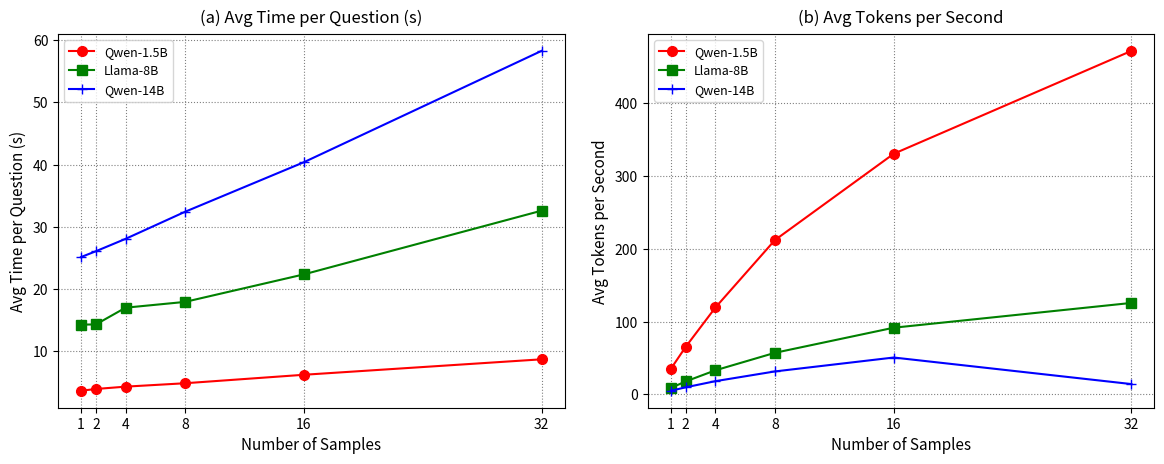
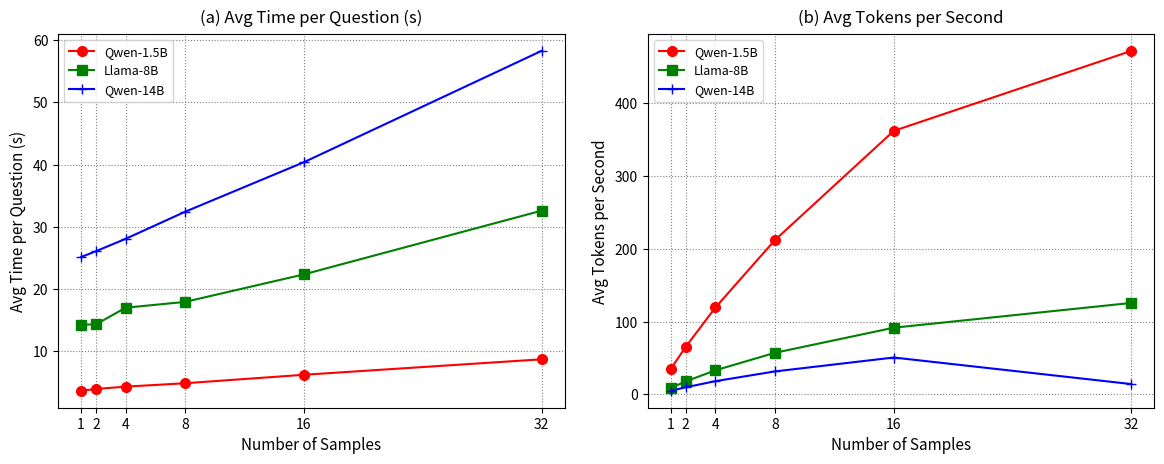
(b) Avg Tokens per Second, Qwen-1.5B, 16: 330 -> 360
